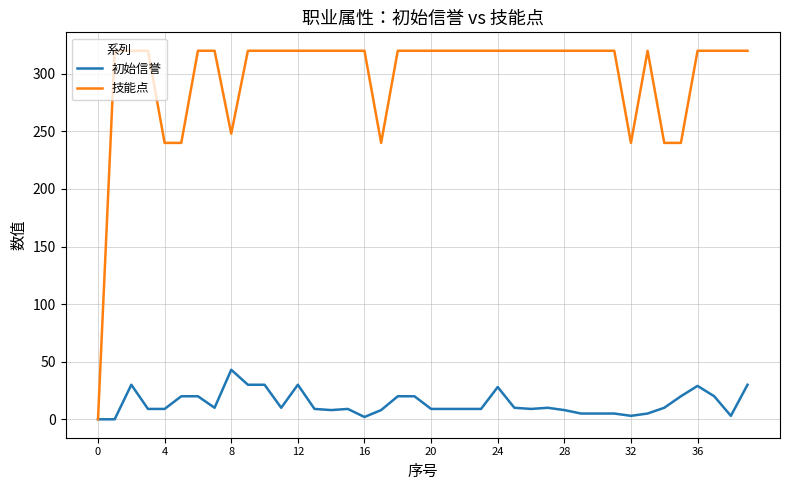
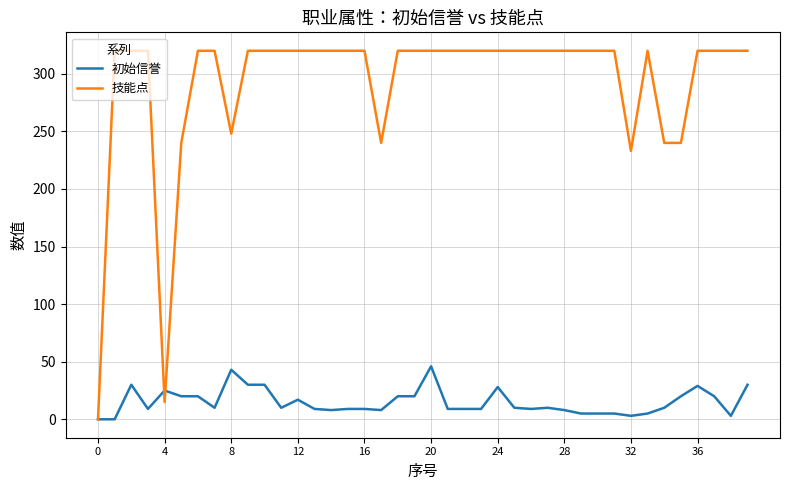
初始信誉, 4: 9 -> 25
技能点, 4: 240 -> 15
初始信誉, 12: 30 -> 17
初始信誉, 16: 2 -> 9
初始信誉, 20: 9 -> 46
技能点, 32: 240 -> 233
